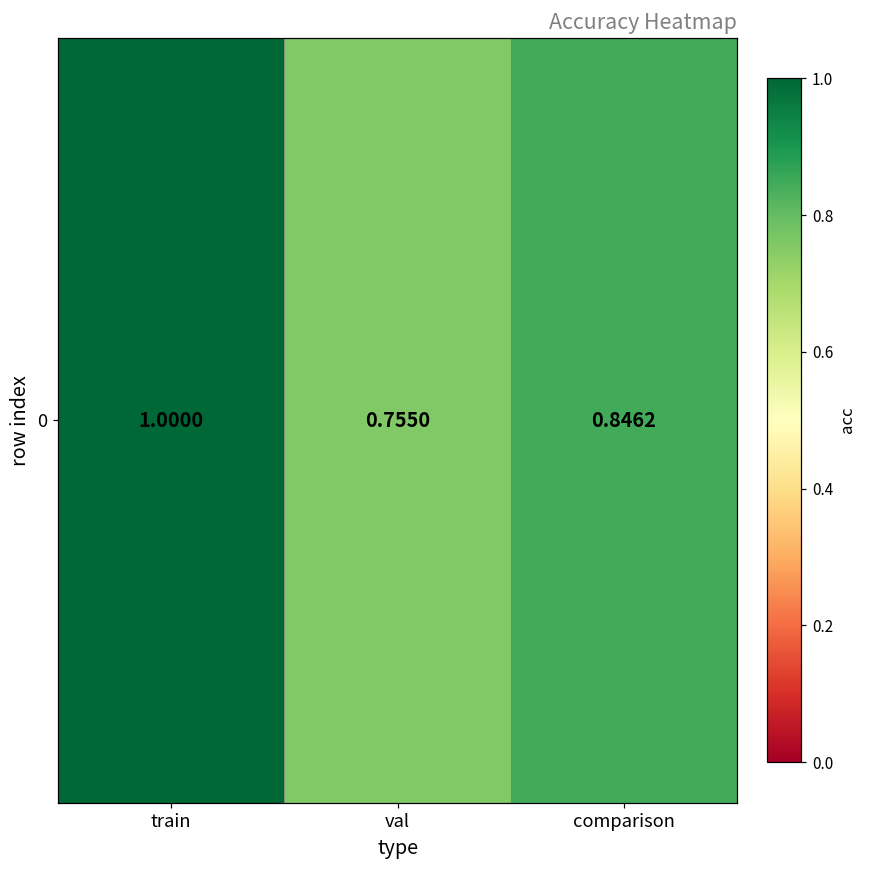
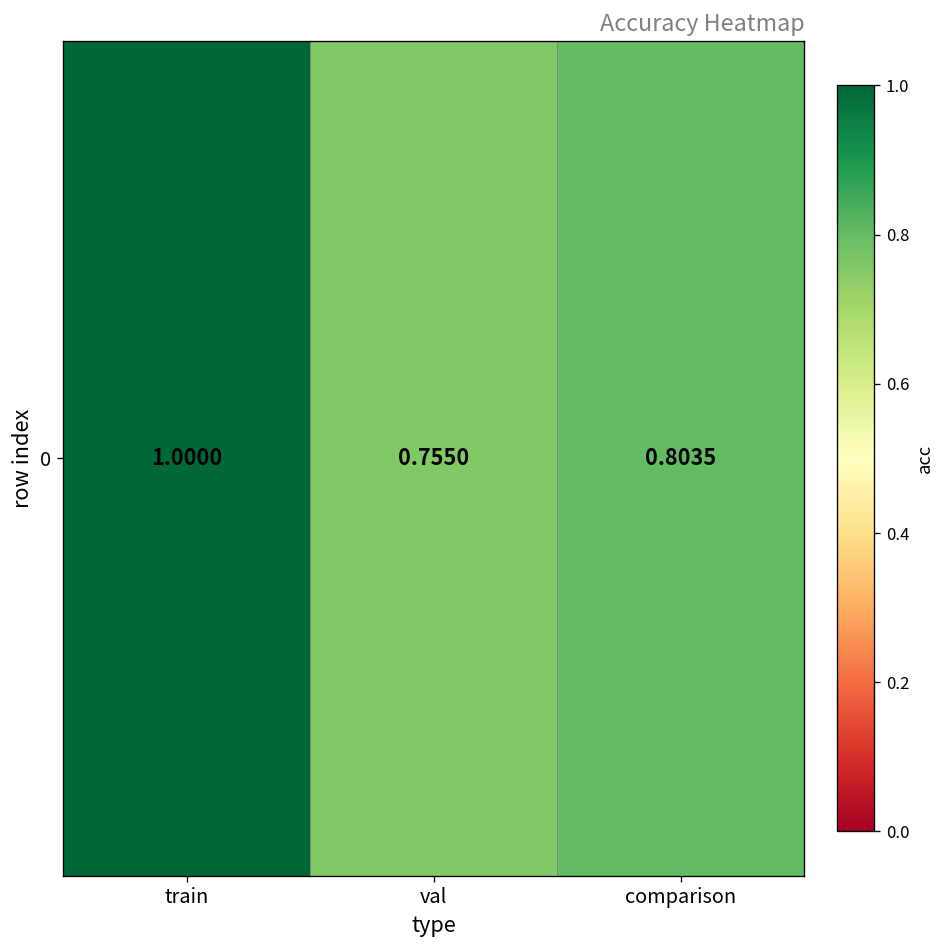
0, comparison: 0.8462 -> 0.8035
